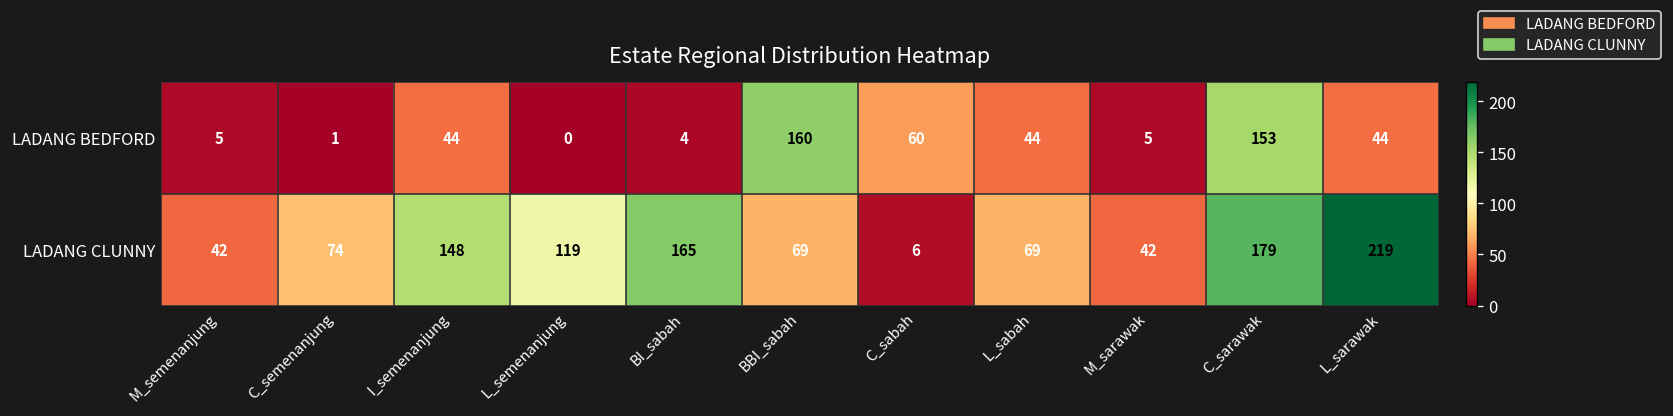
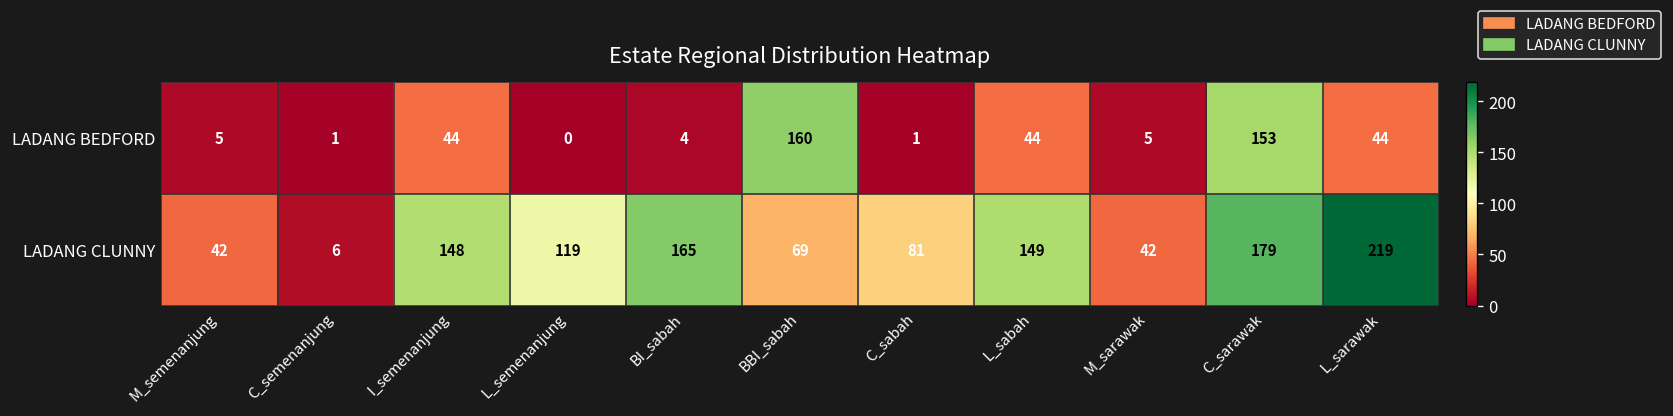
LADANG BEDFORD, C_sabah: 60 -> 1
LADANG CLUNNY, C_semenanjung: 74 -> 6
LADANG CLUNNY, C_sabah: 6 -> 81
LADANG CLUNNY, L_sabah: 69 -> 149
